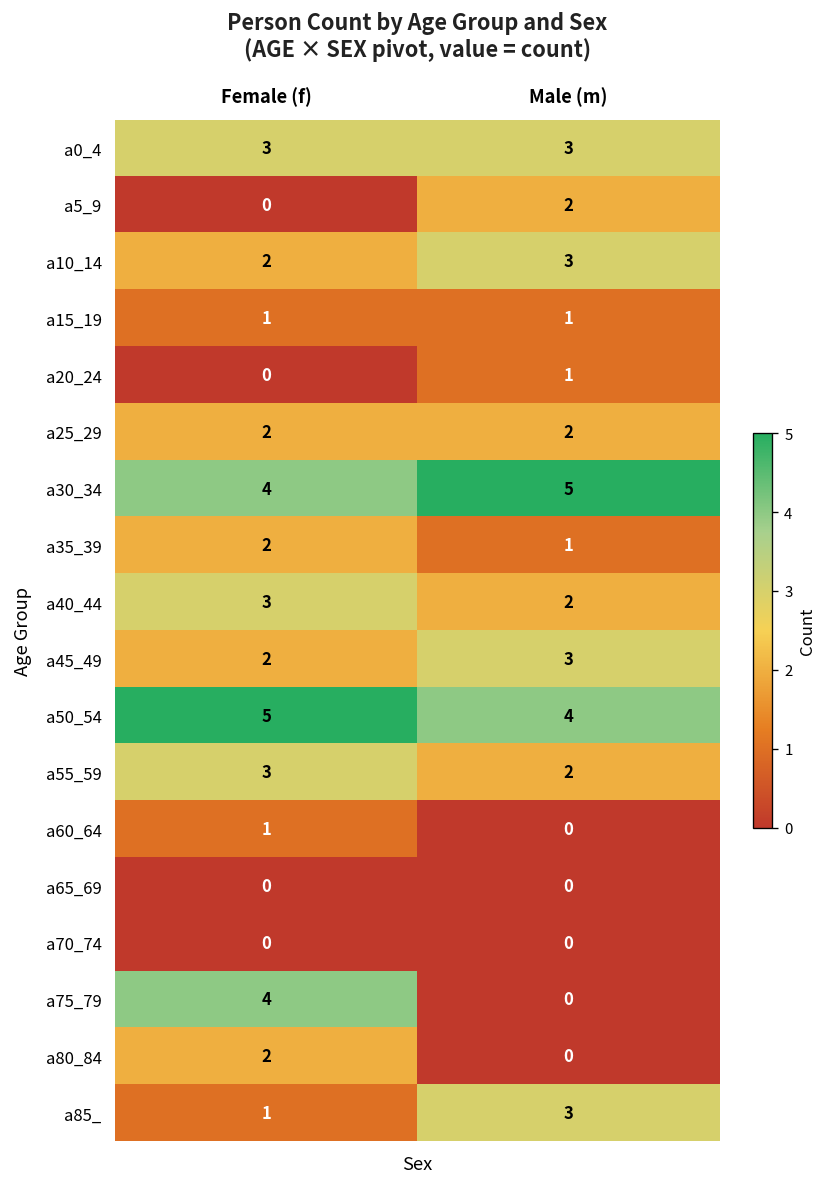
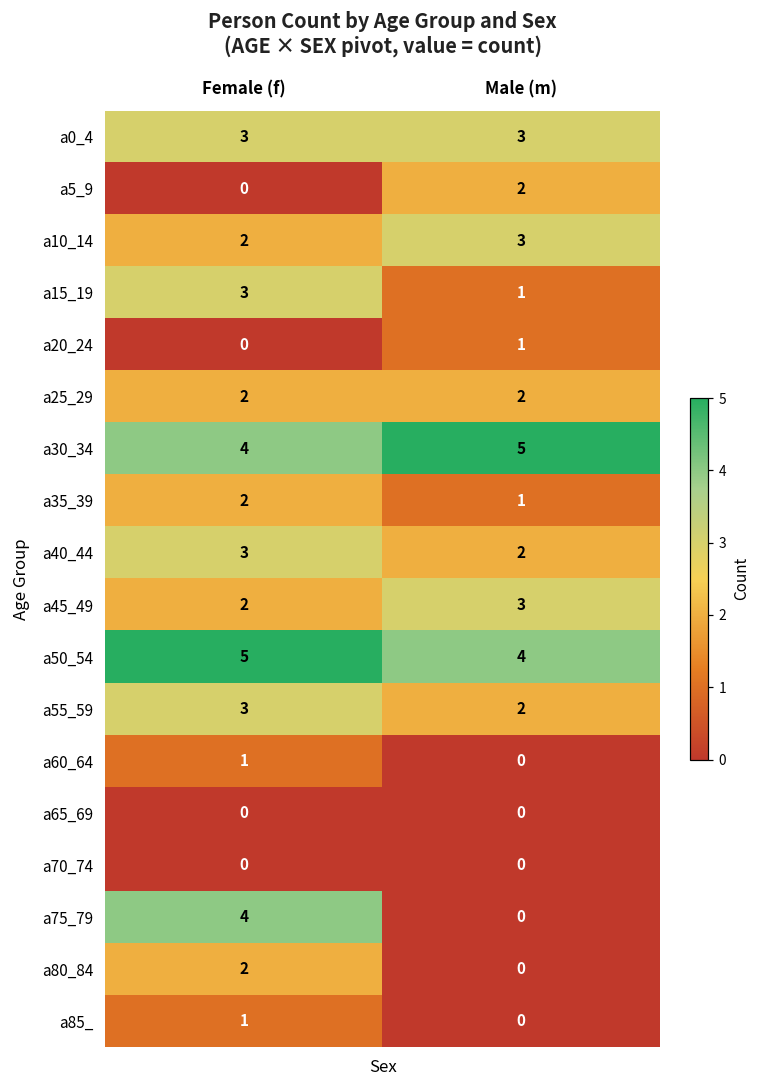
a15_19, Female (f): 1 -> 3
a85_, Male (m): 3 -> 0
